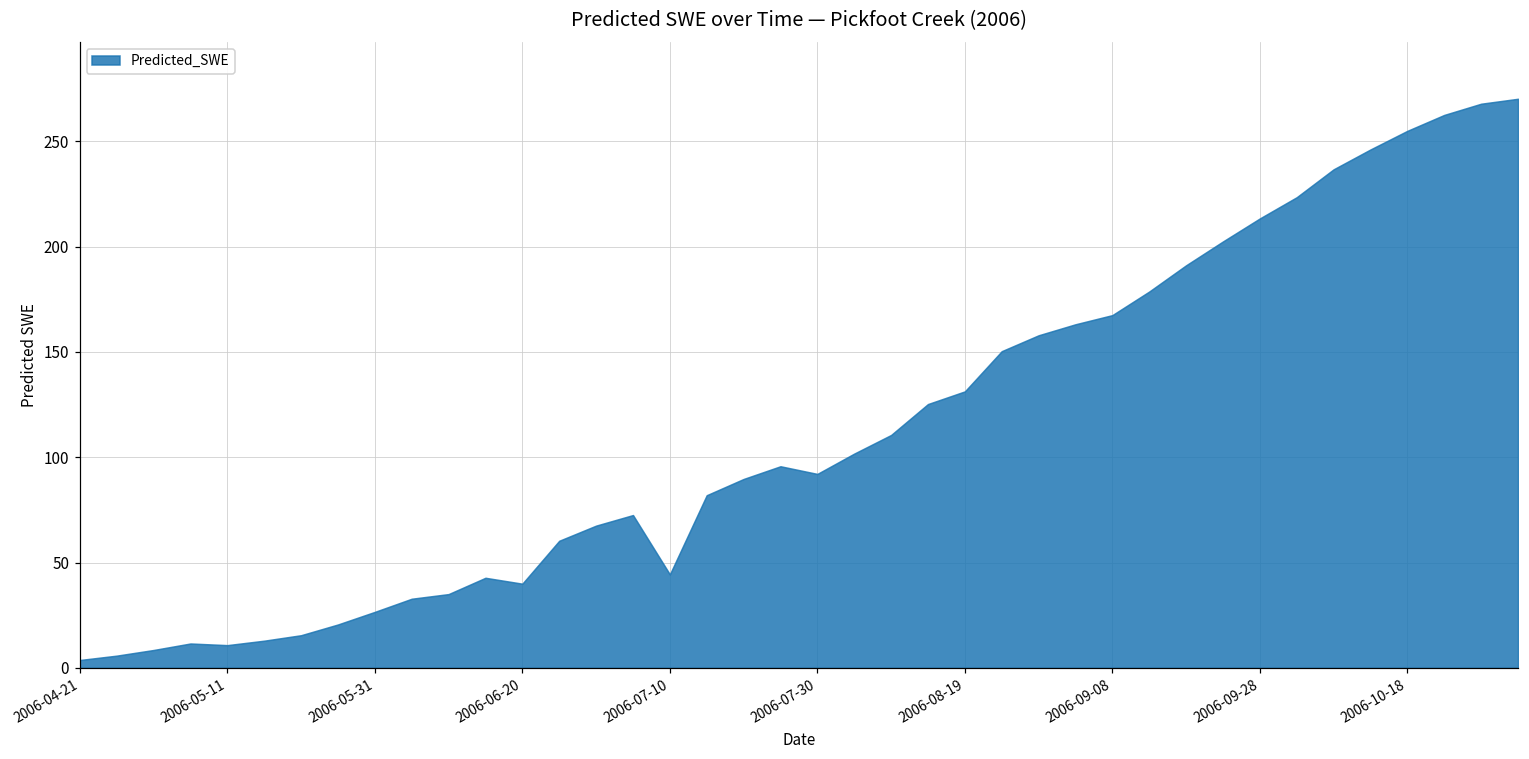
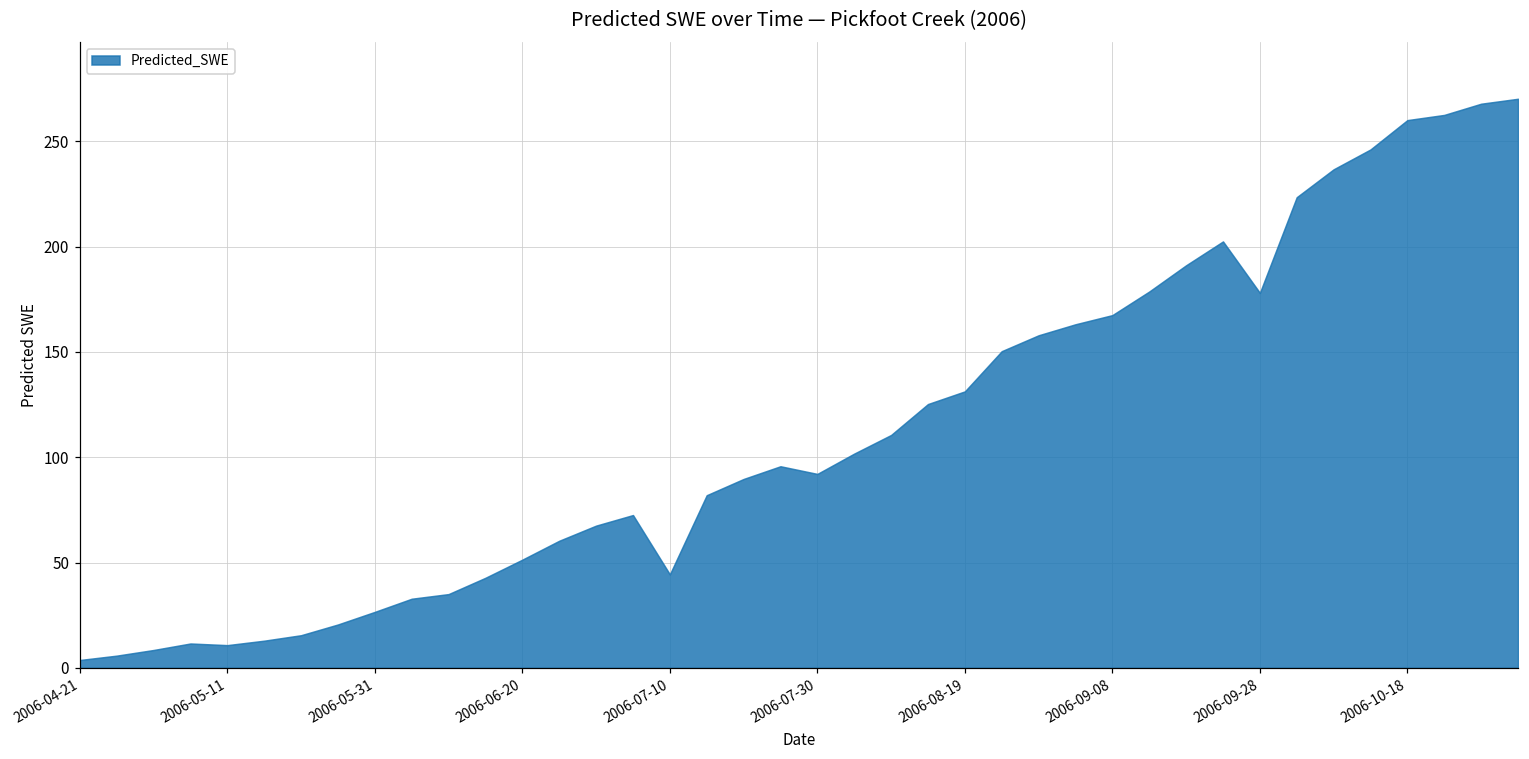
2006-06-20: 40 -> 51
2006-09-28: 213 -> 178
2006-10-18: 255 -> 260
